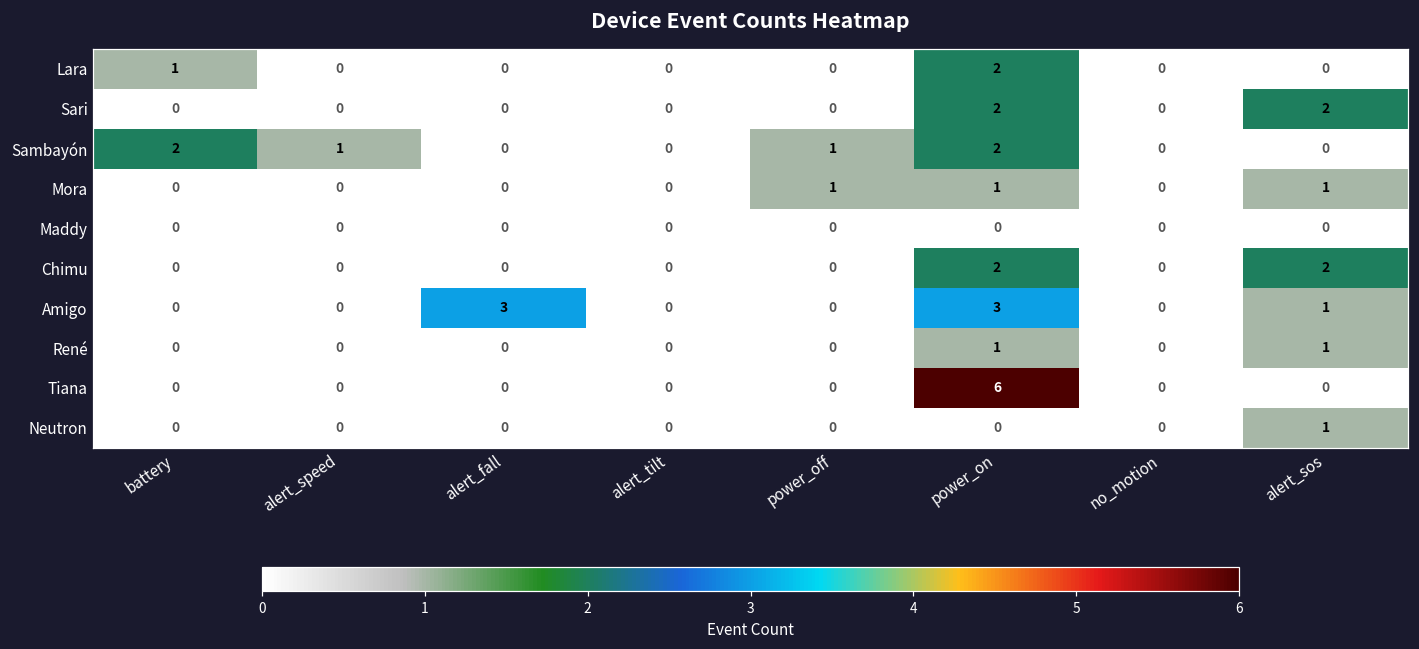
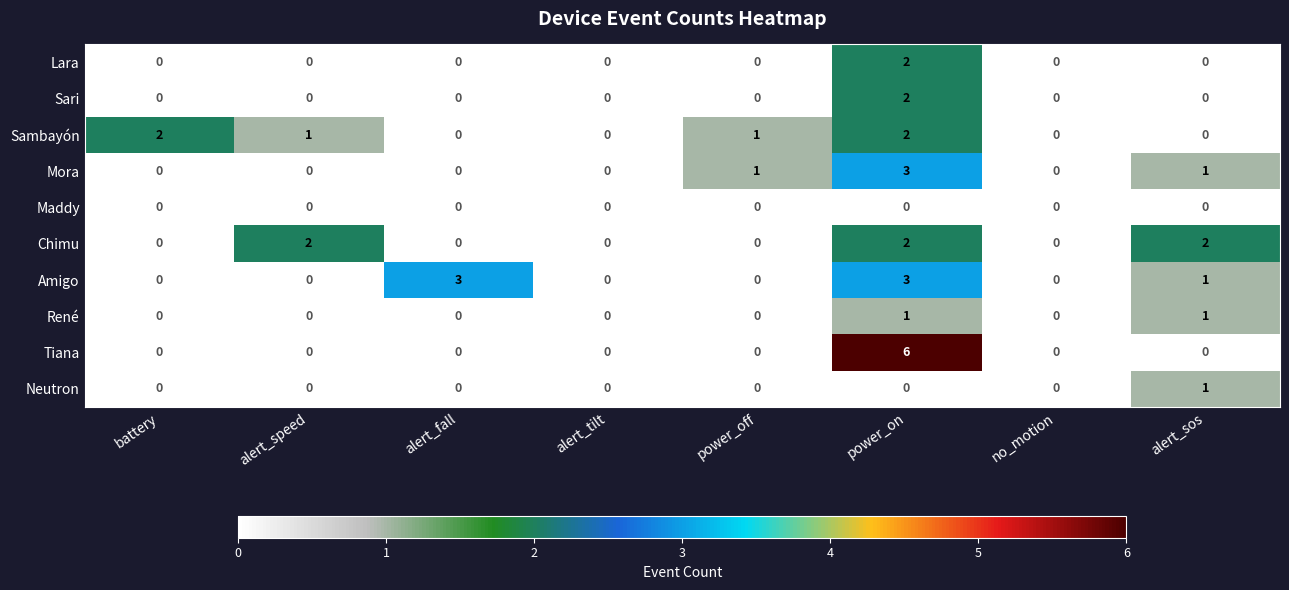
Lara, battery: 1 -> 0
Sari, alert_sos: 2 -> 0
Mora, power_on: 1 -> 3
Chimu, alert_speed: 0 -> 2
